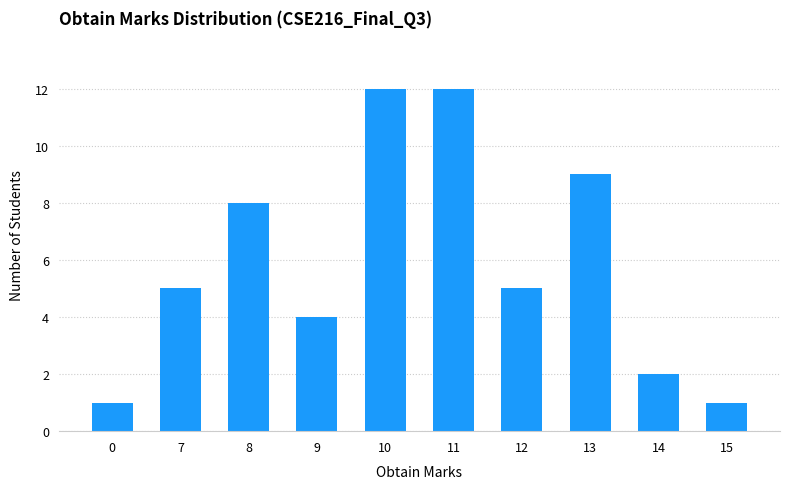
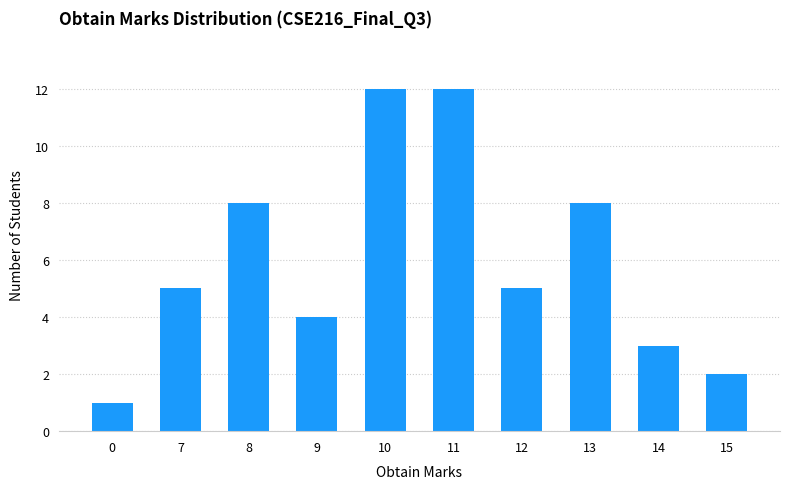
13: 9 -> 8
14: 2 -> 3
15: 1 -> 2
